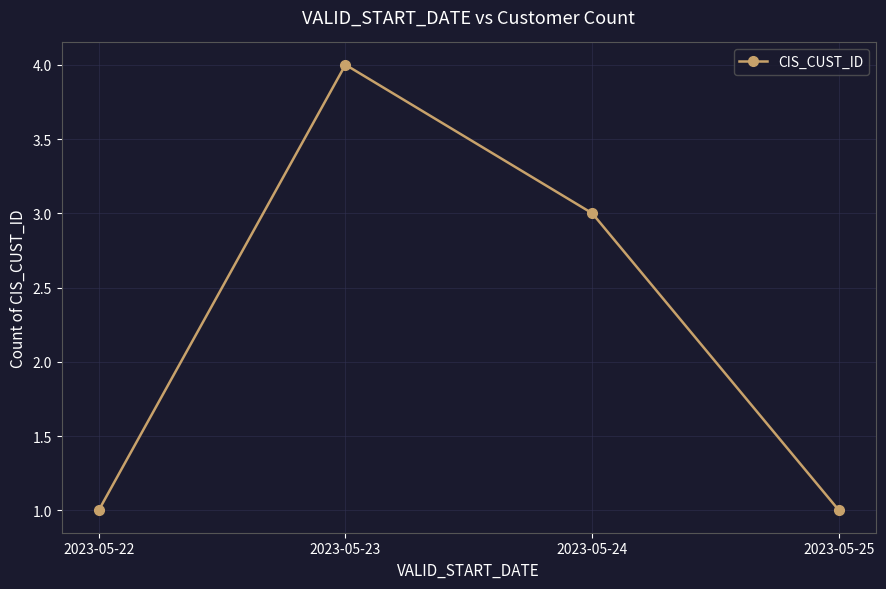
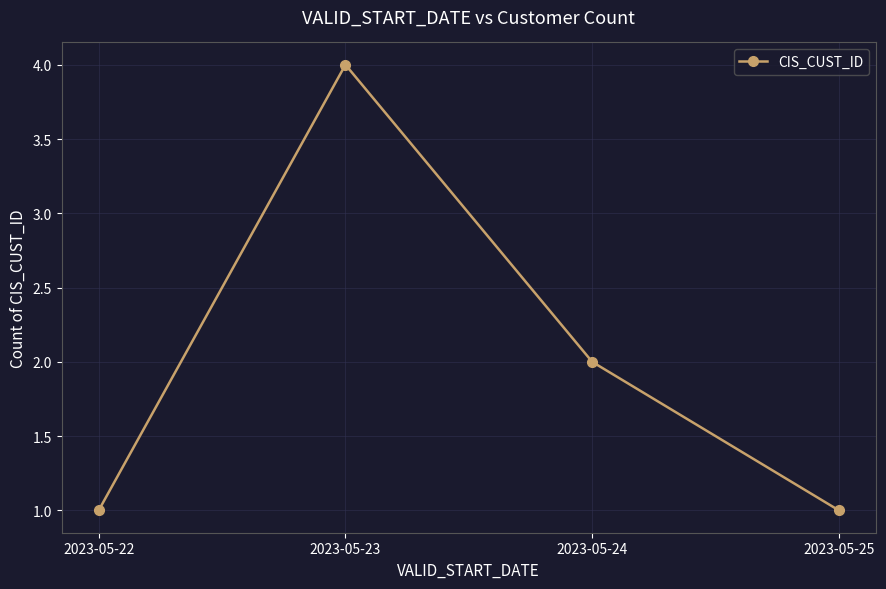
2023-05-24: 3 -> 2
